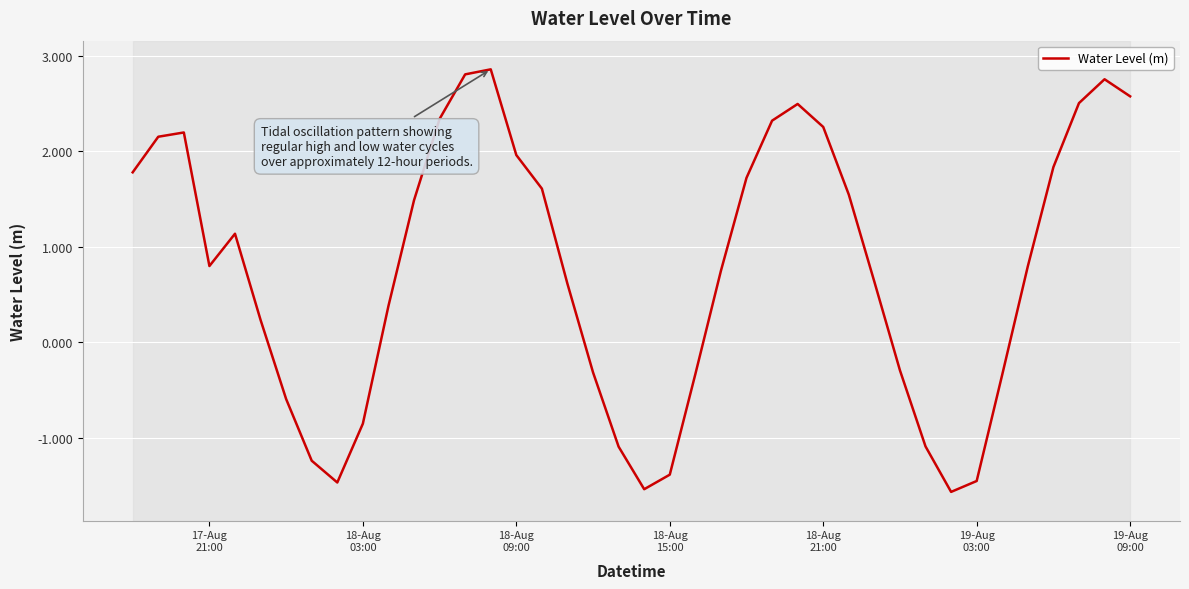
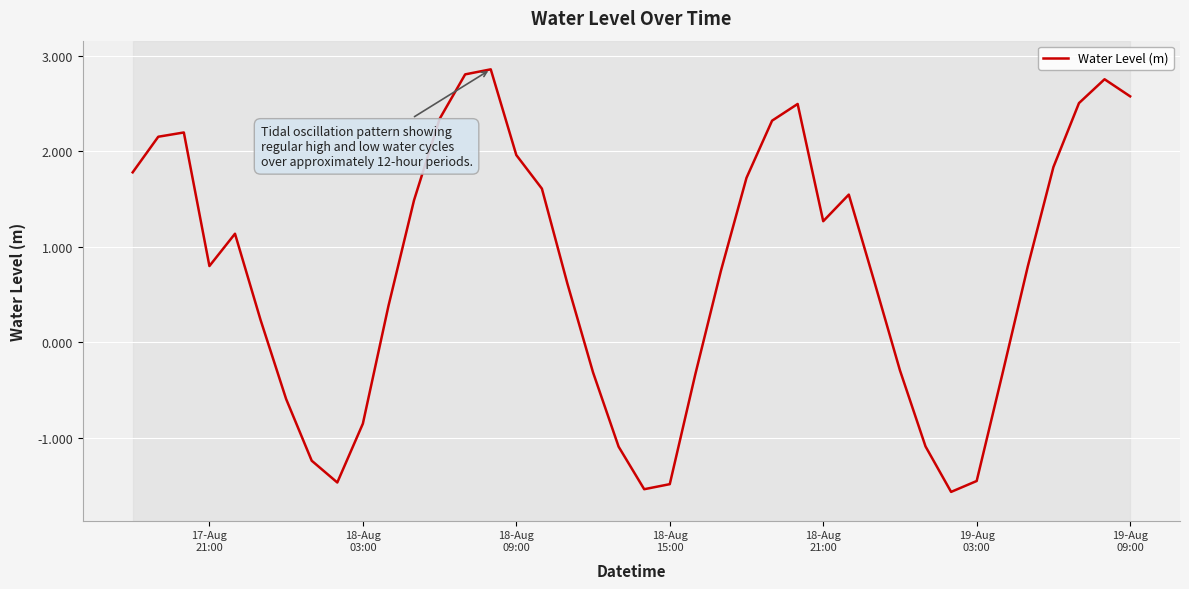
Water Level (m), 18-Aug 15:00: -1.4 -> -1.5
Water Level (m), 18-Aug 21:00: 2.3 -> 1.3
